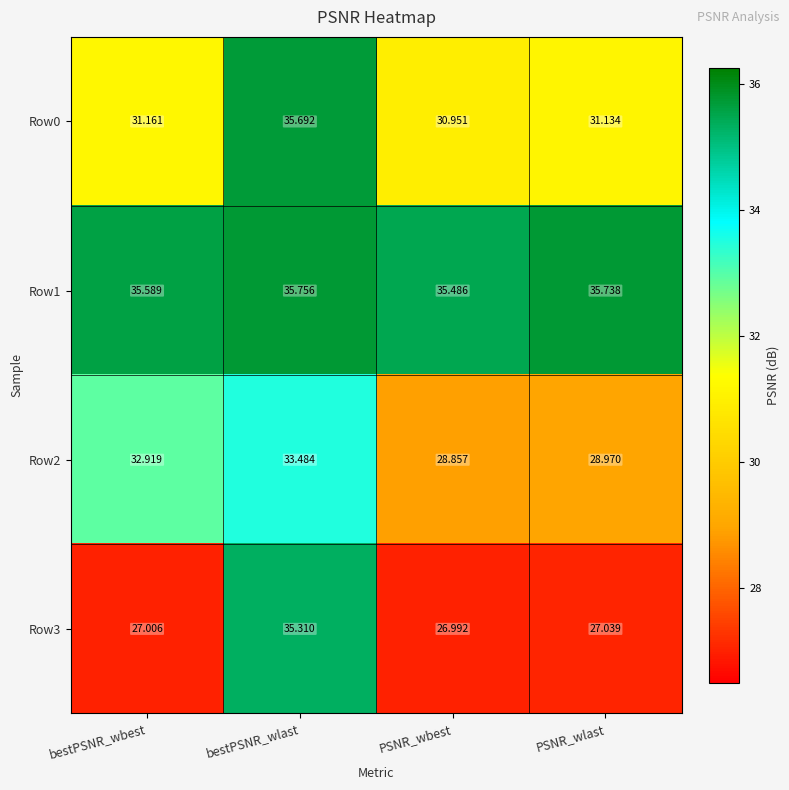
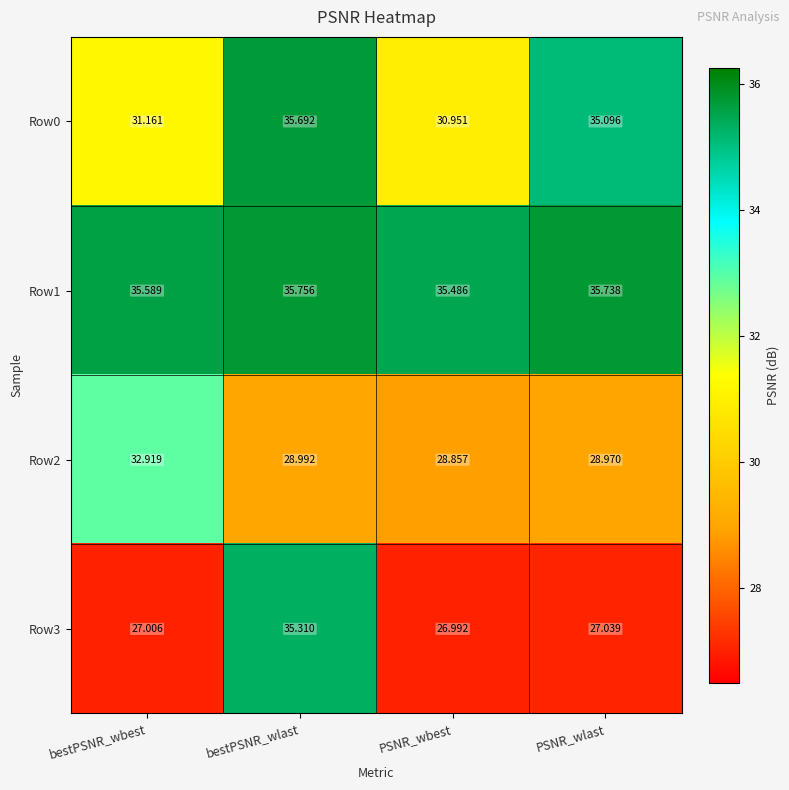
Row0, PSNR_wlast: 31.134 -> 35.096
Row2, bestPSNR_wlast: 33.484 -> 28.992
